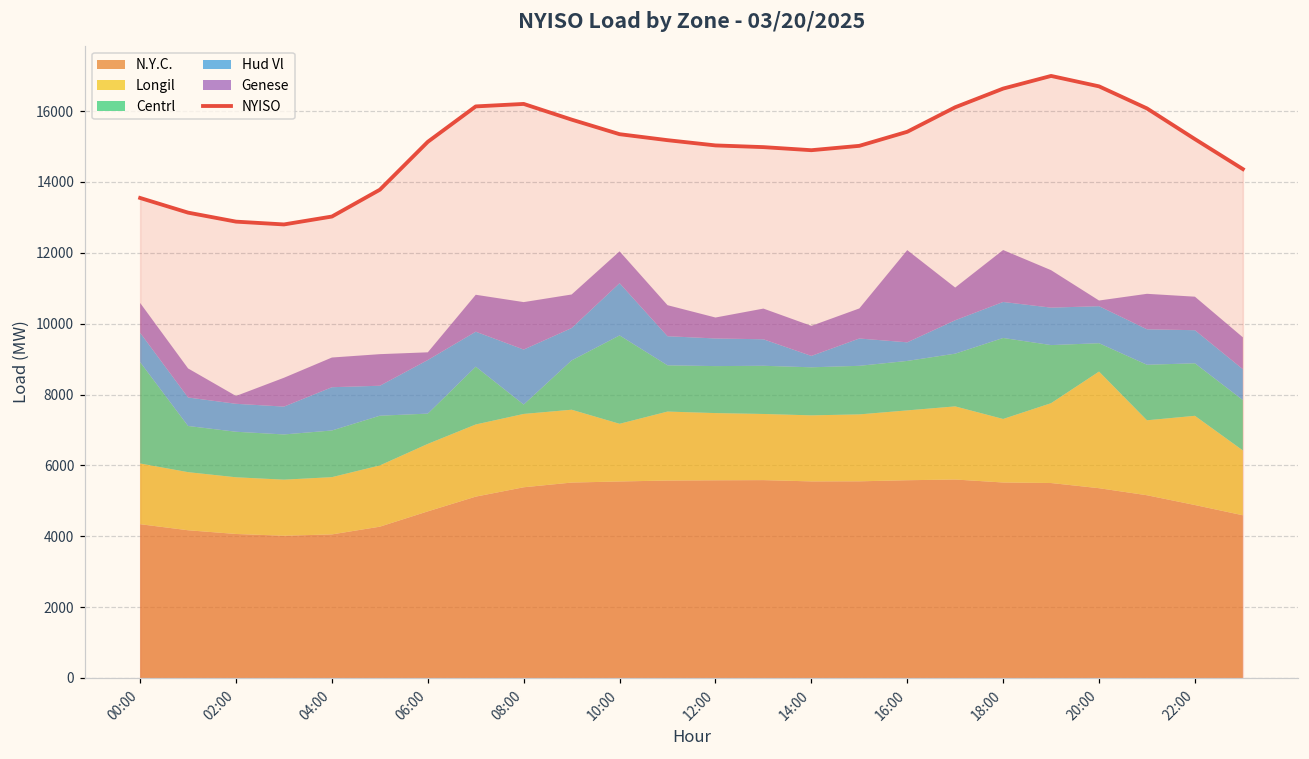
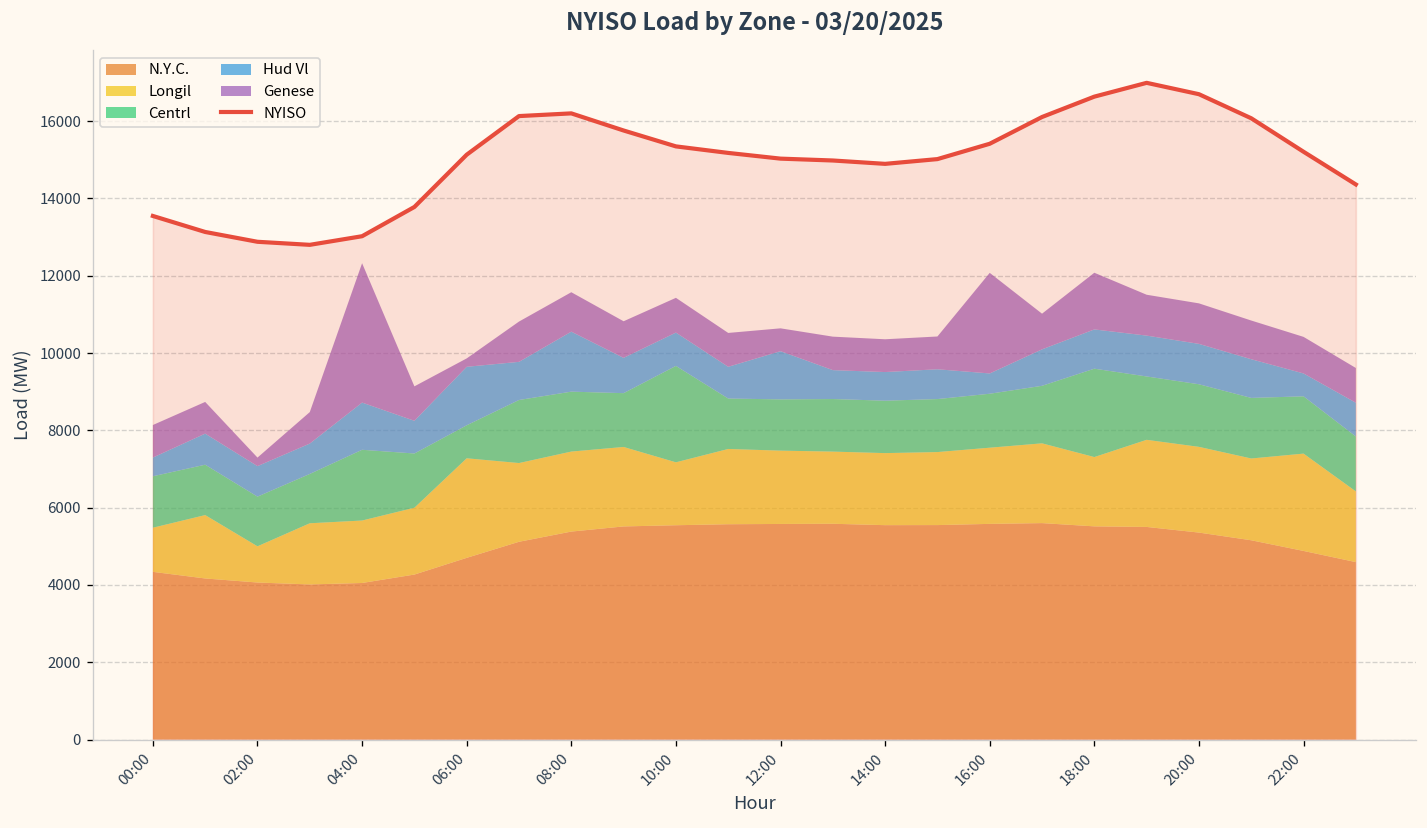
Longil, 00:00: 1700 -> 1100
Centrl, 00:00: 2900 -> 1300
Hud Vl, 00:00: 800 -> 500
Longil, 02:00: 1600 -> 900
Centrl, 04:00: 1300 -> 1800
Genese, 04:00: 800 -> 3600
Longil, 06:00: 1900 -> 2600
Centrl, 08:00: 300 -> 1600
Genese, 08:00: 1300 -> 1000
Hud Vl, 10:00: 1500 -> 900
Hud Vl, 12:00: 800 -> 1200
Hud Vl, 14:00: 300 -> 700
Longil, 20:00: 3300 -> 2200
Centrl, 20:00: 800 -> 1600
Genese, 20:00: 200 -> 1000
Hud Vl, 22:00: 900 -> 600
